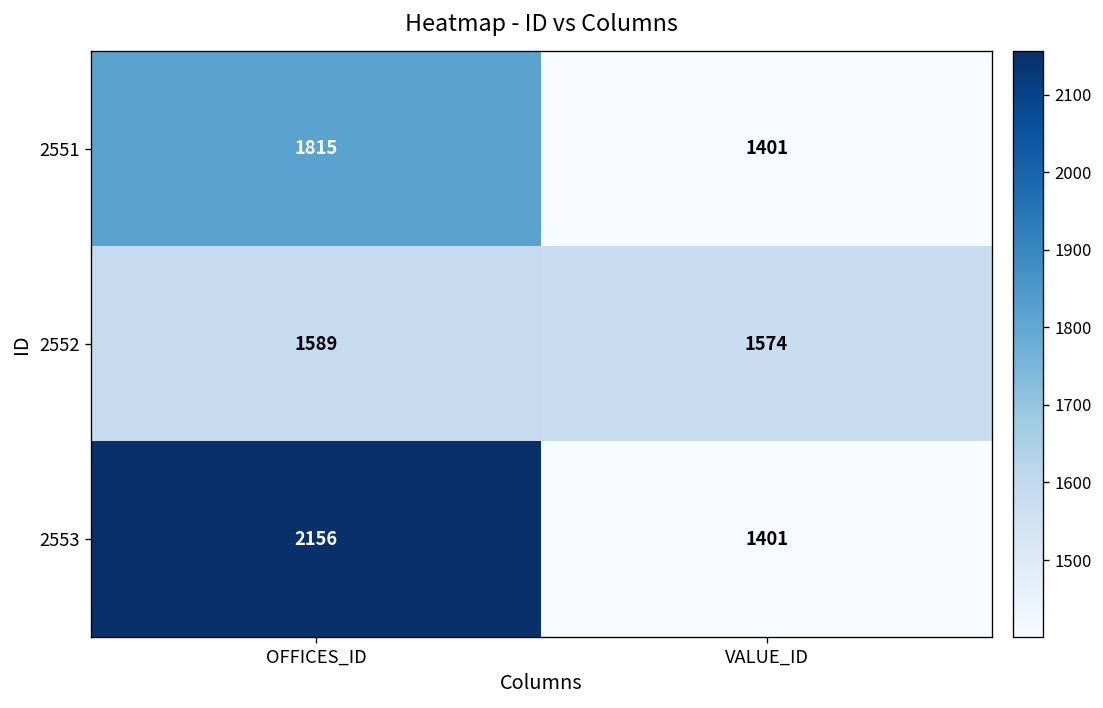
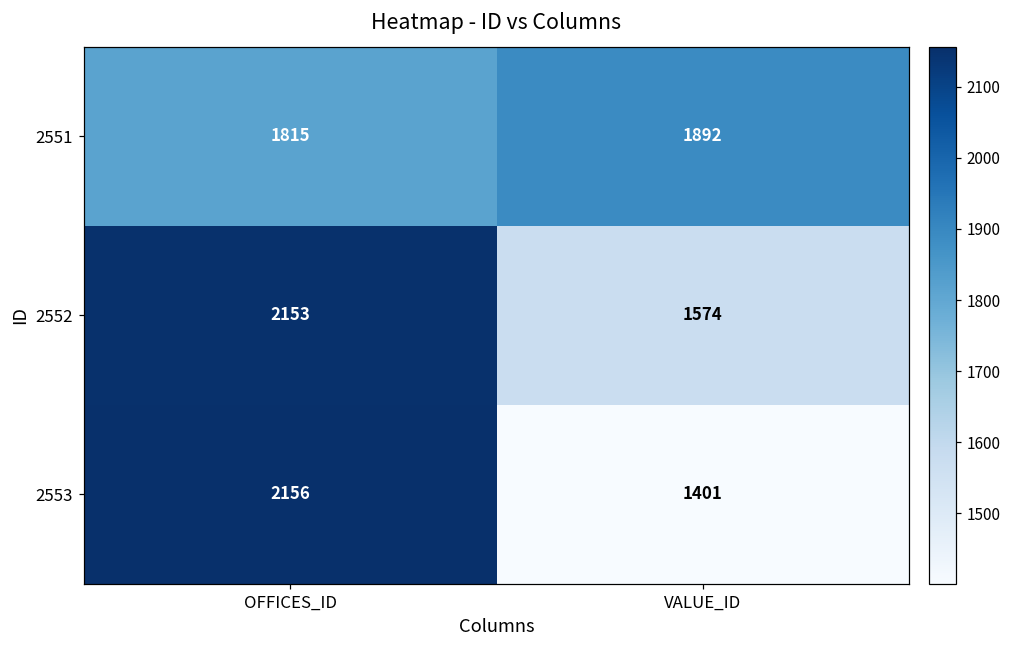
2551, VALUE_ID: 1401 -> 1892
2552, OFFICES_ID: 1589 -> 2153
